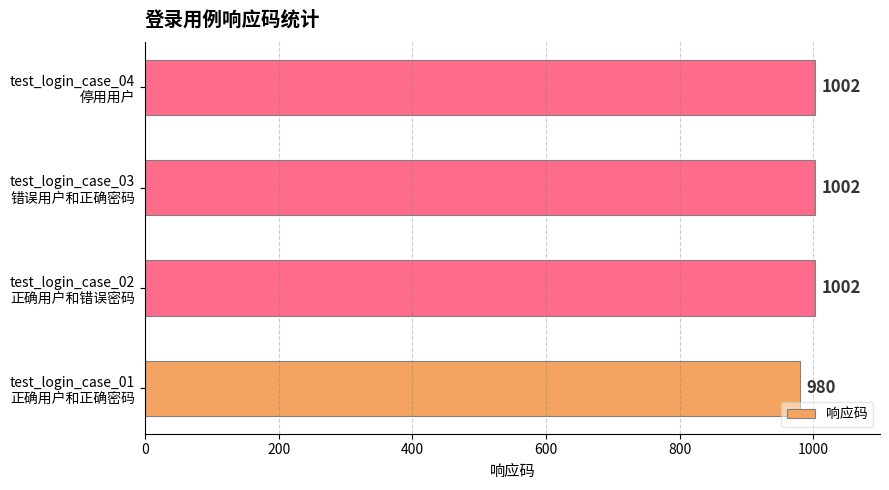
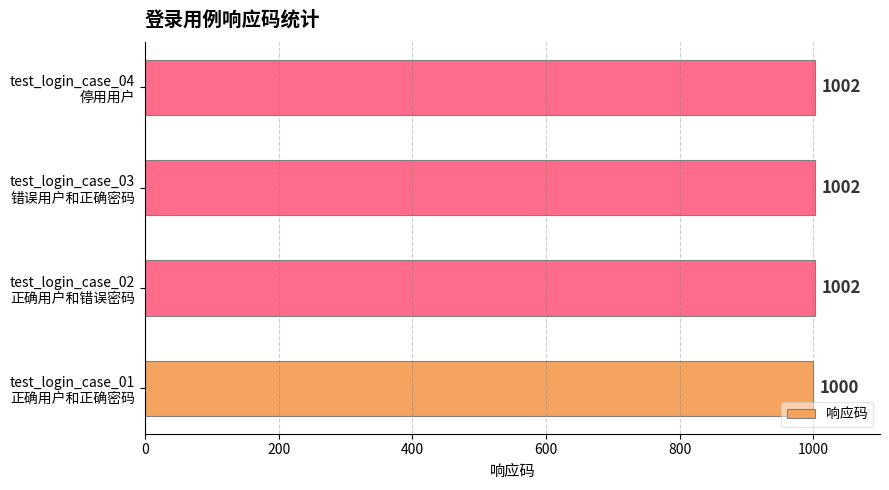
test_login_case_01 正确用户和正确密码: 980 -> 1000
